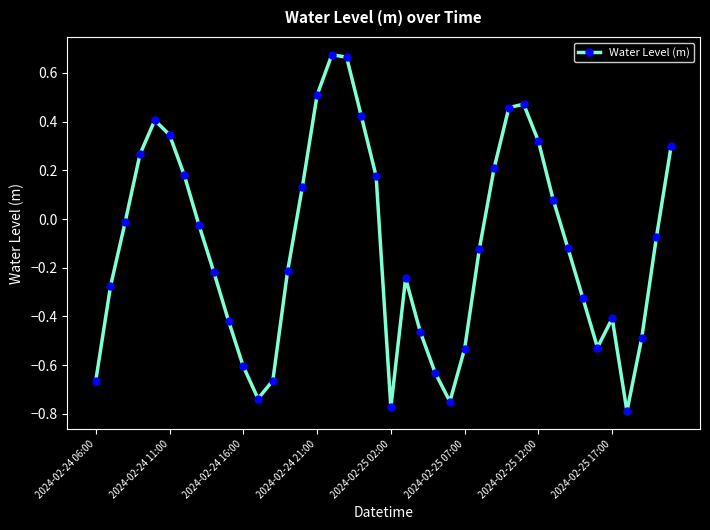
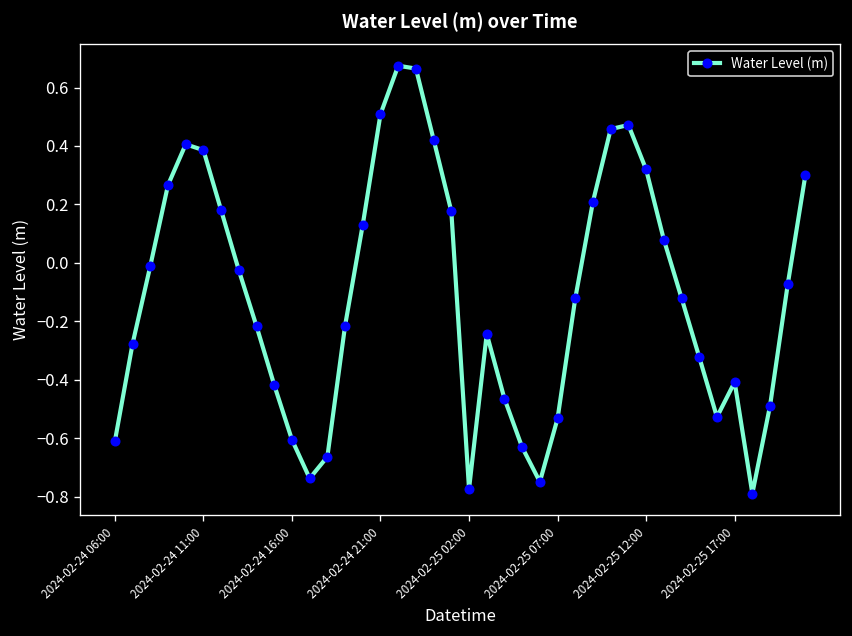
2024-02-24 06:00: -0.66 -> -0.61
2024-02-24 11:00: 0.35 -> 0.39
